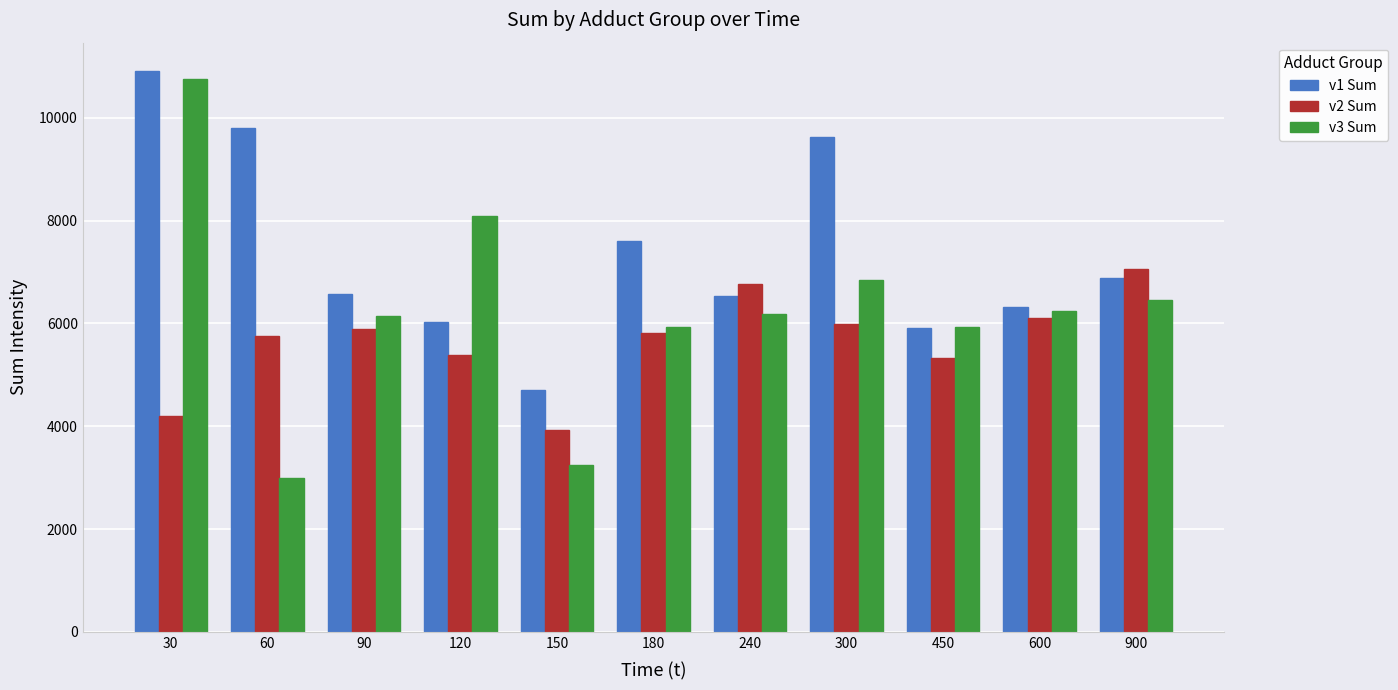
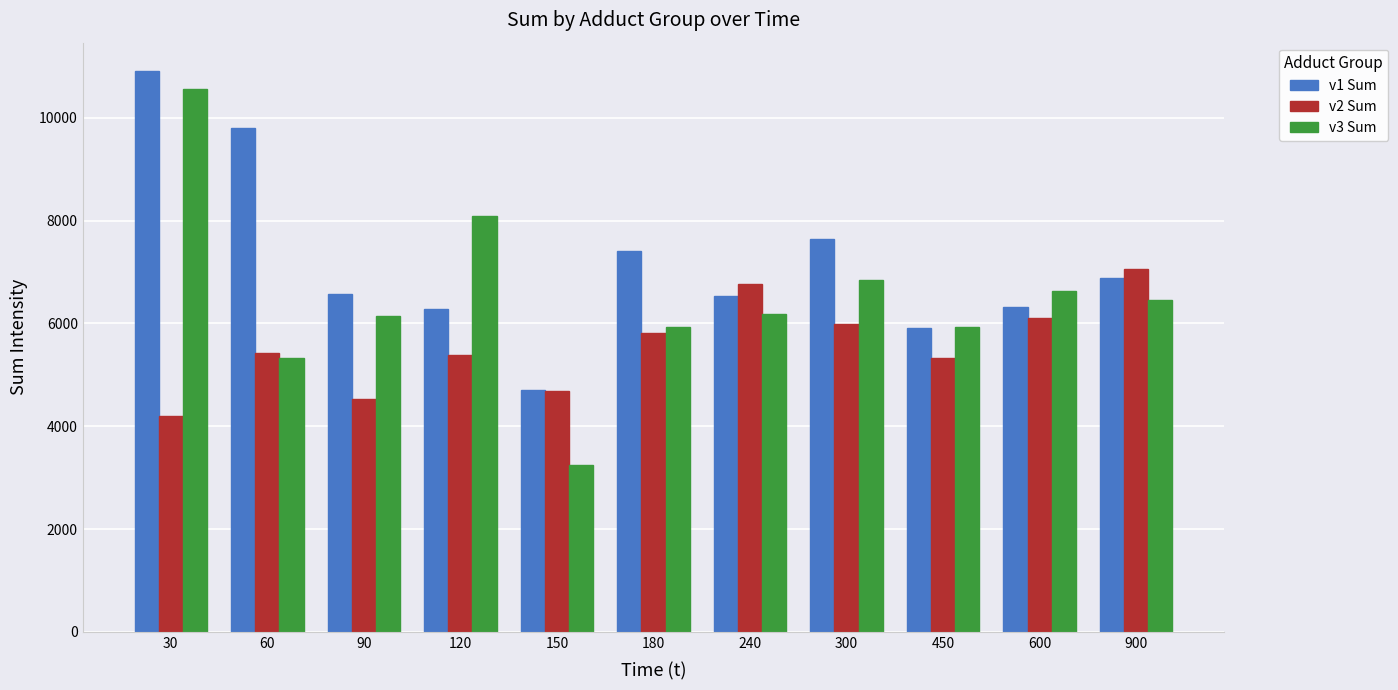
v3 Sum, 30: 10700 -> 10600
v2 Sum, 60: 5800 -> 5400
v3 Sum, 60: 3000 -> 5300
v2 Sum, 90: 5900 -> 4500
v1 Sum, 120: 6000 -> 6300
v2 Sum, 150: 3900 -> 4700
v1 Sum, 180: 7600 -> 7400
v1 Sum, 300: 9600 -> 7600
v3 Sum, 600: 6200 -> 6600
